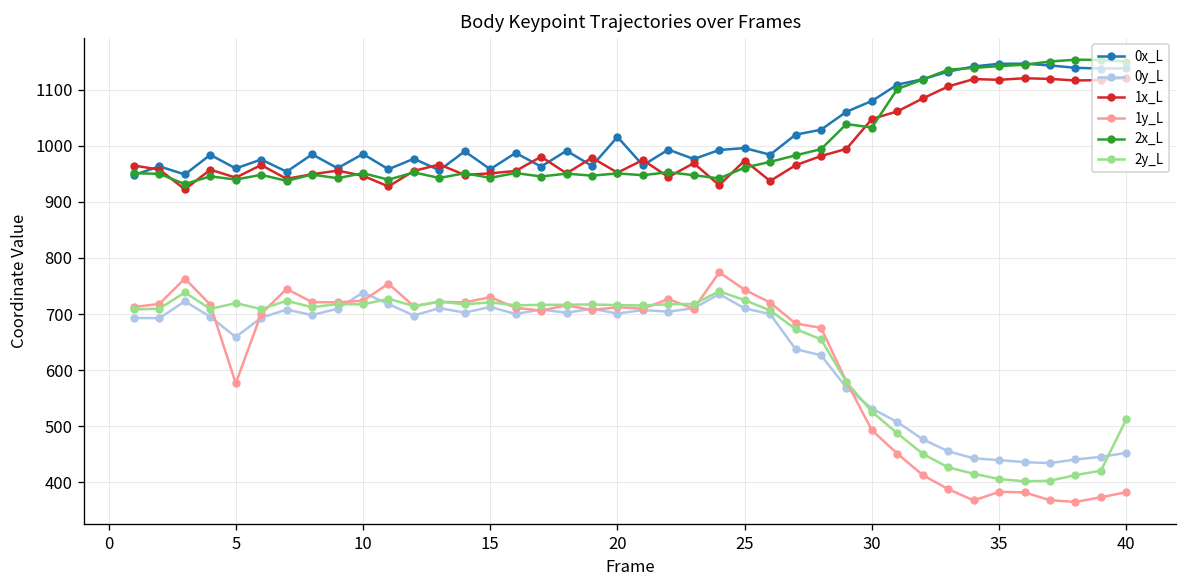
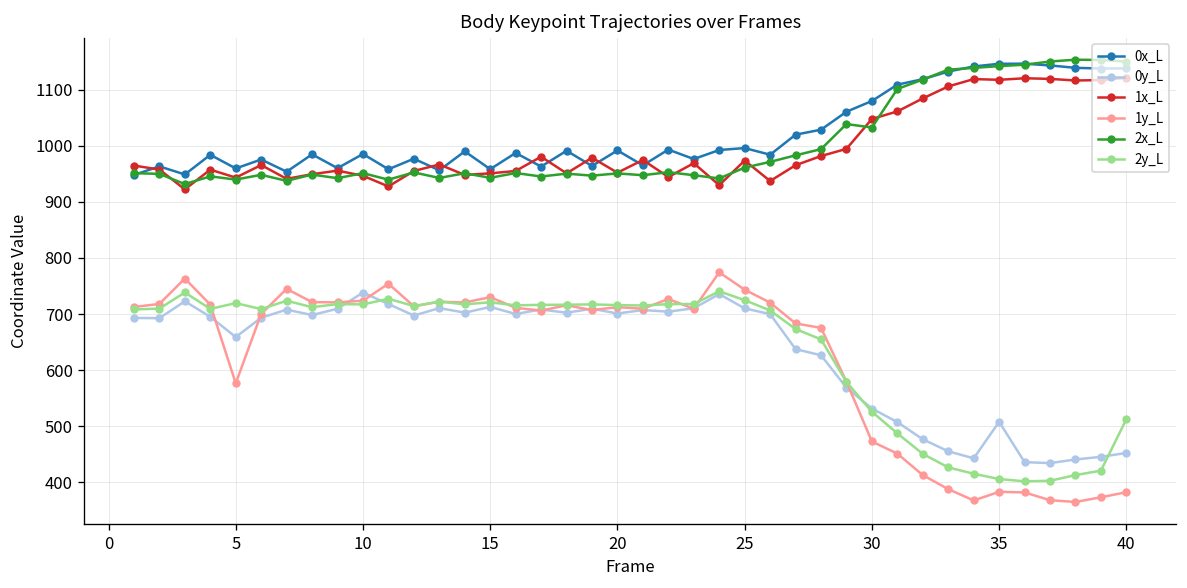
0x_L, 20: 1020 -> 990
1y_L, 30: 490 -> 470
0y_L, 35: 440 -> 510
